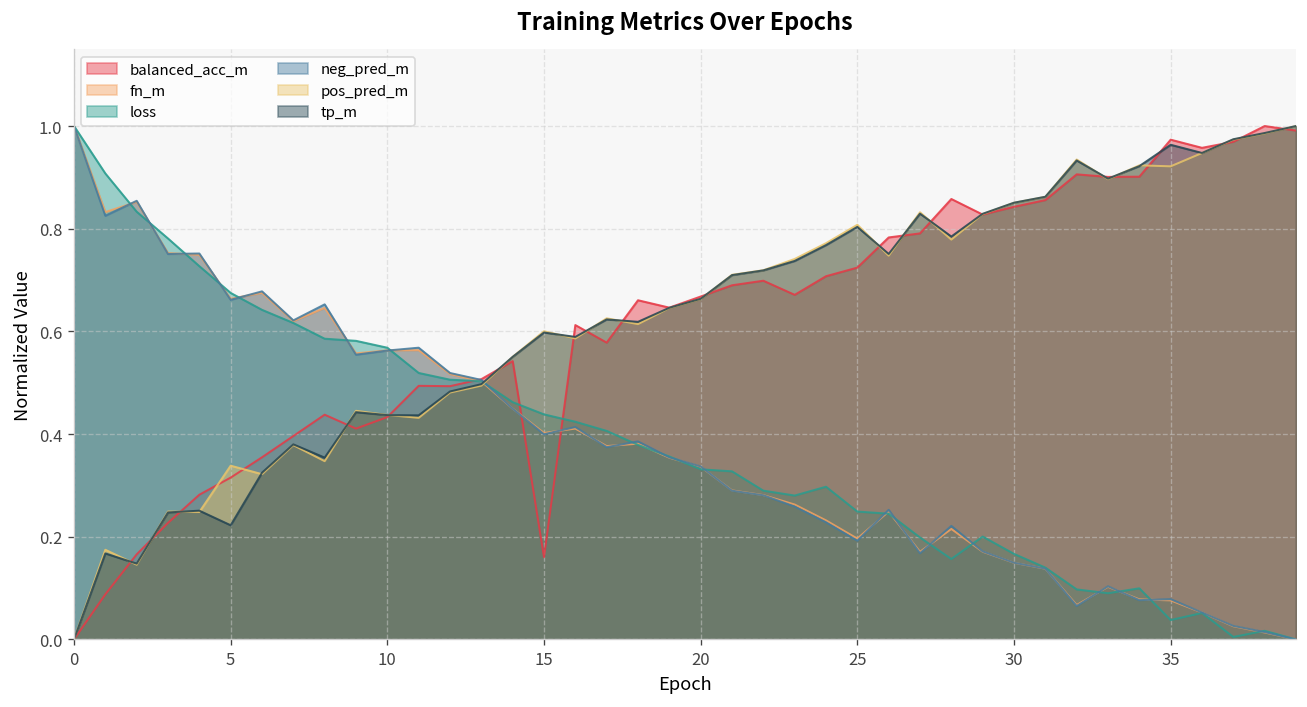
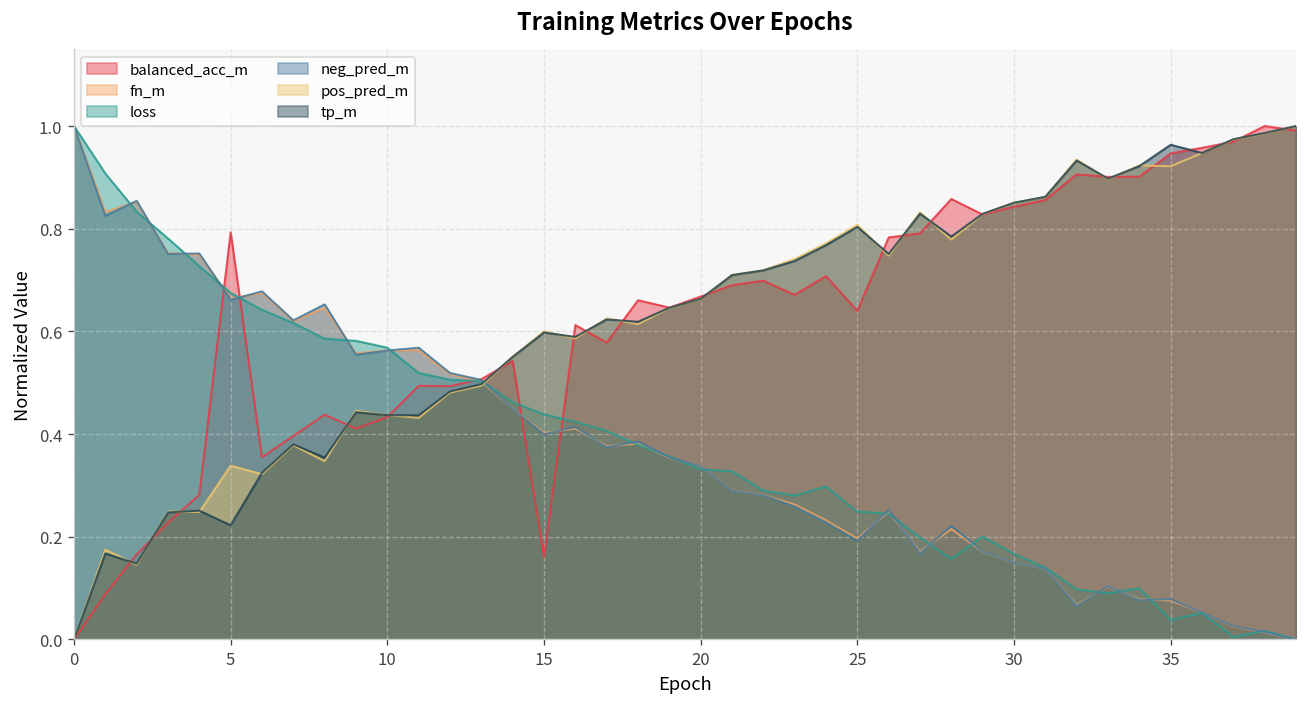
balanced_acc_m, 5: 0.32 -> 0.79
balanced_acc_m, 25: 0.72 -> 0.64
balanced_acc_m, 35: 0.97 -> 0.95
